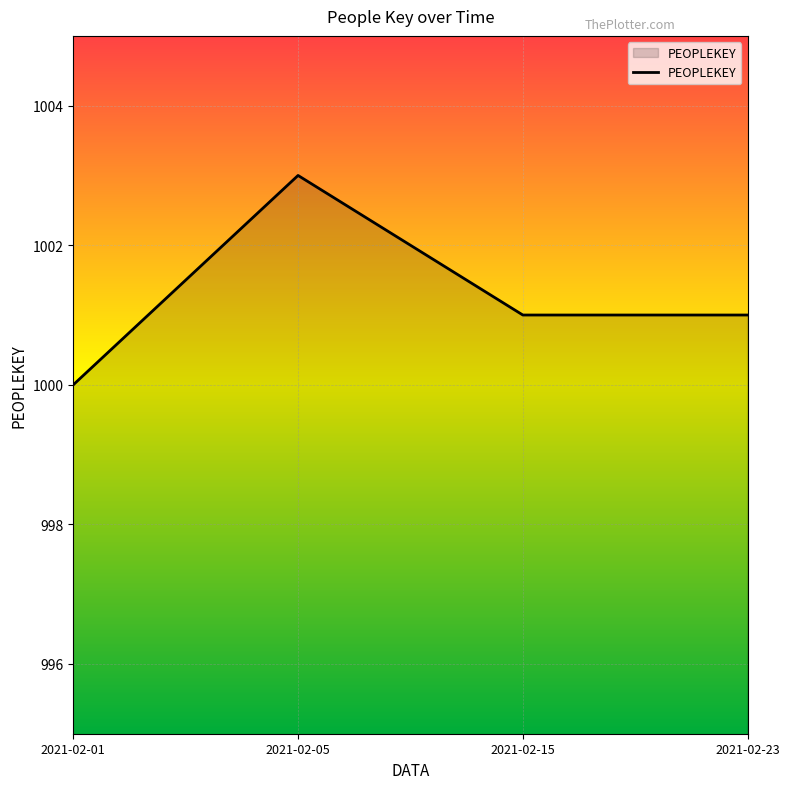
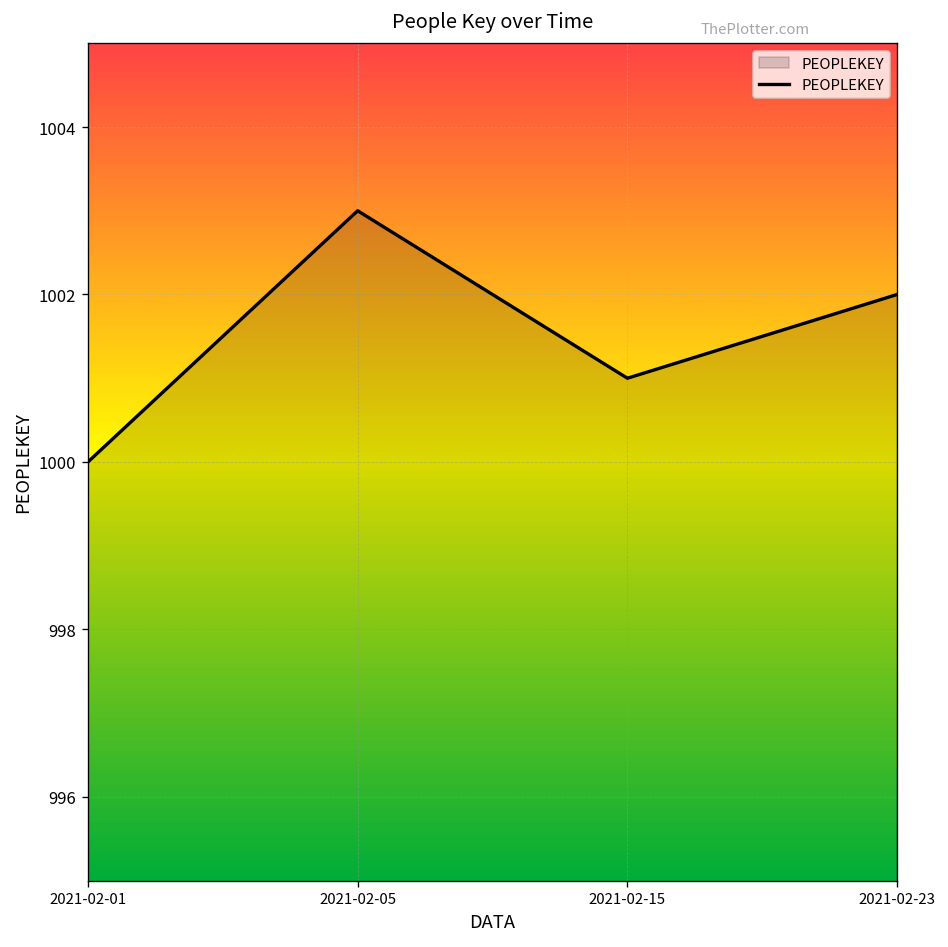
2021-02-23: 1001 -> 1002
